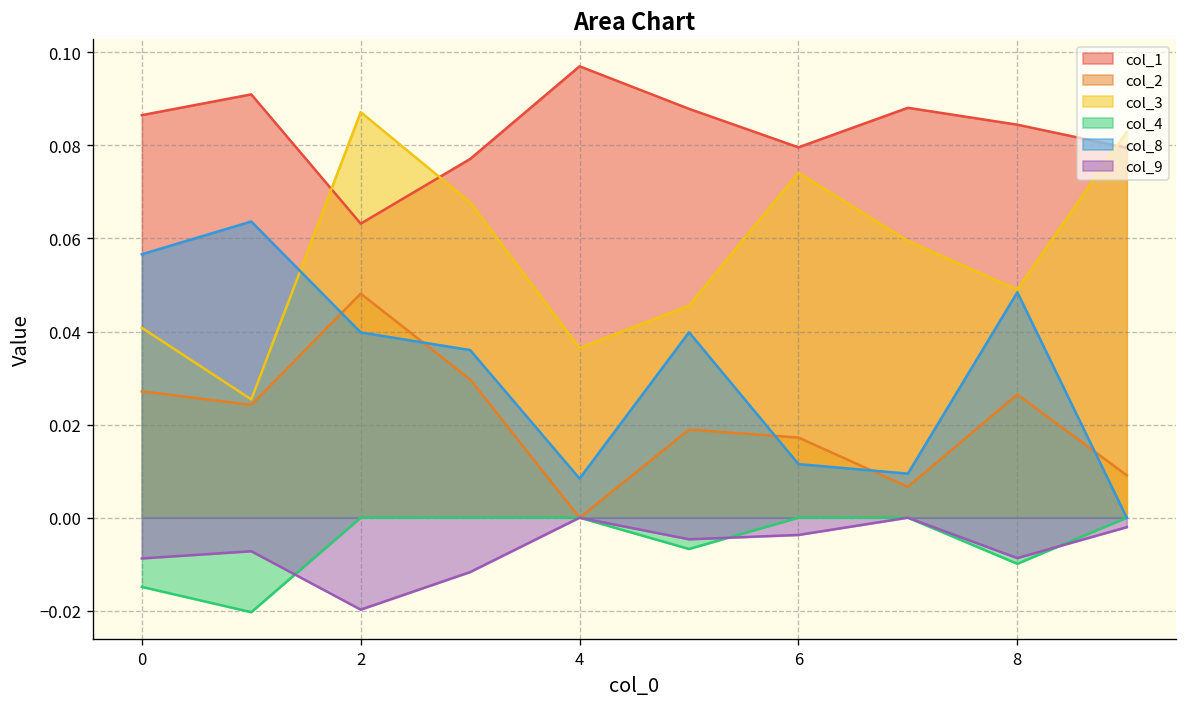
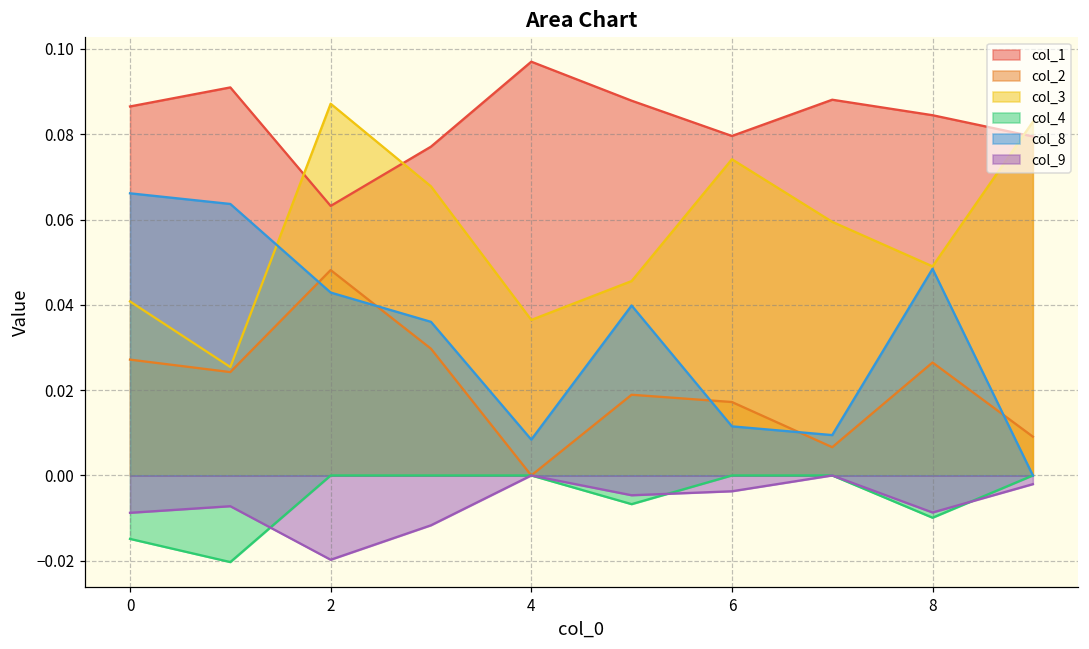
col_8, 0: 0.057 -> 0.066
col_8, 2: 0.040 -> 0.043
